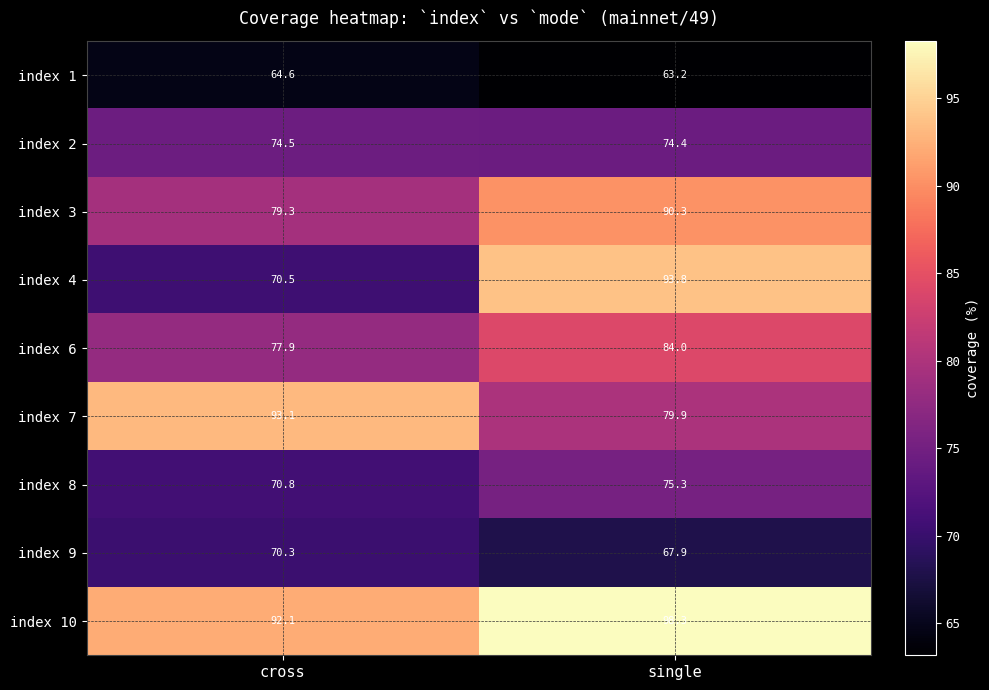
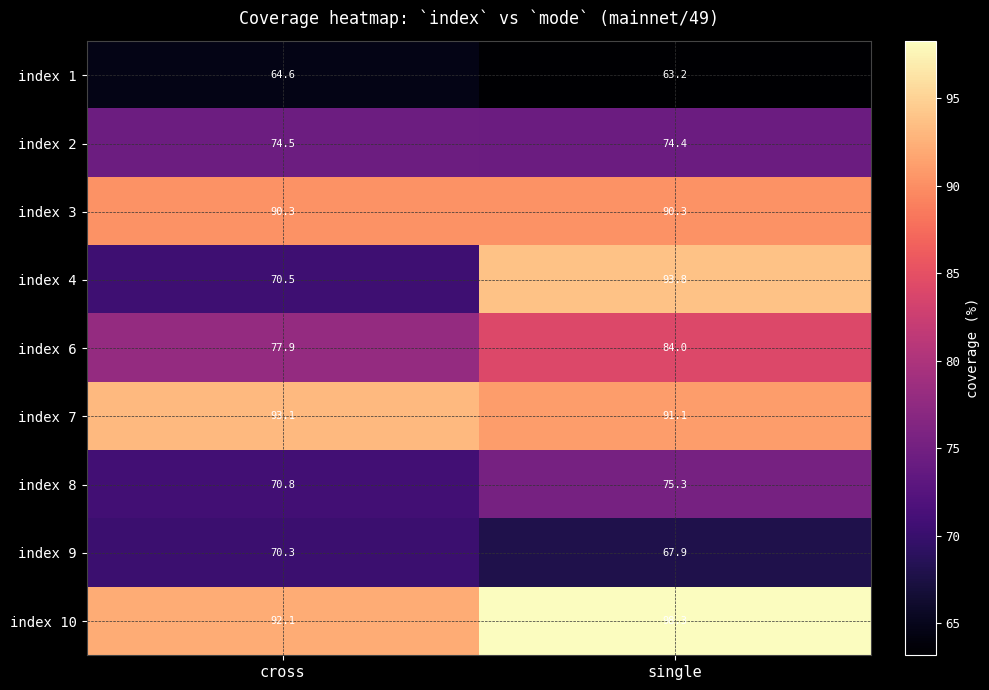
index 3, cross: 79.3 -> 90.3
index 7, single: 79.9 -> 91.1
